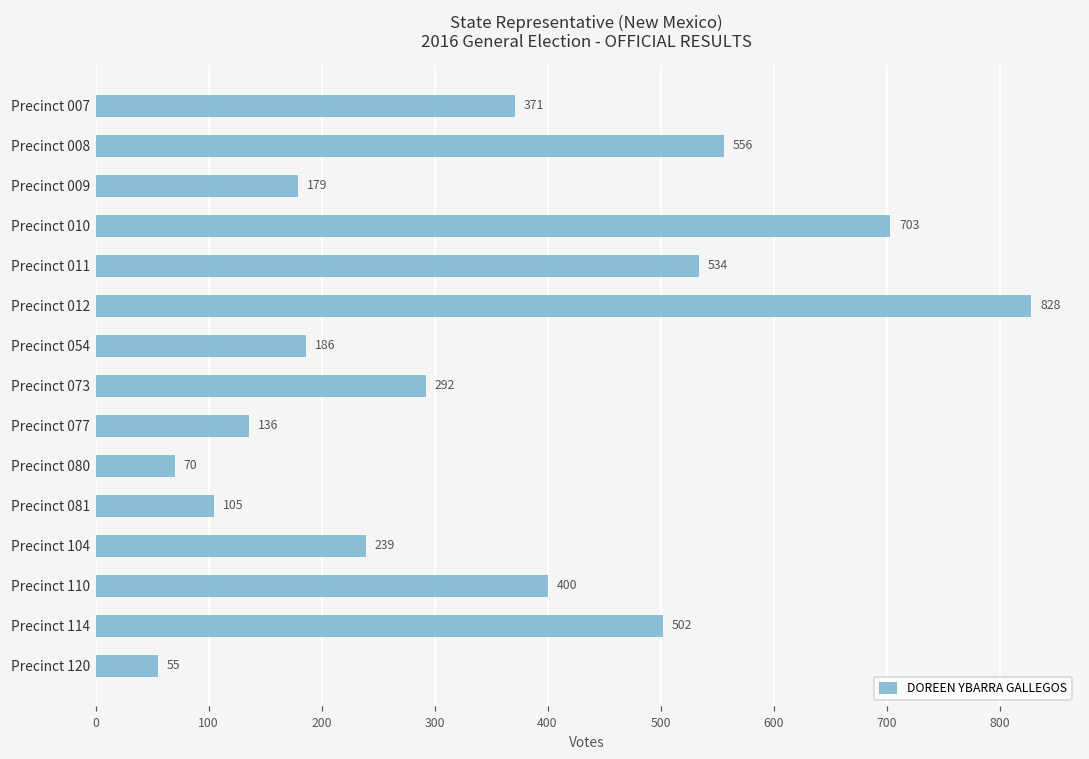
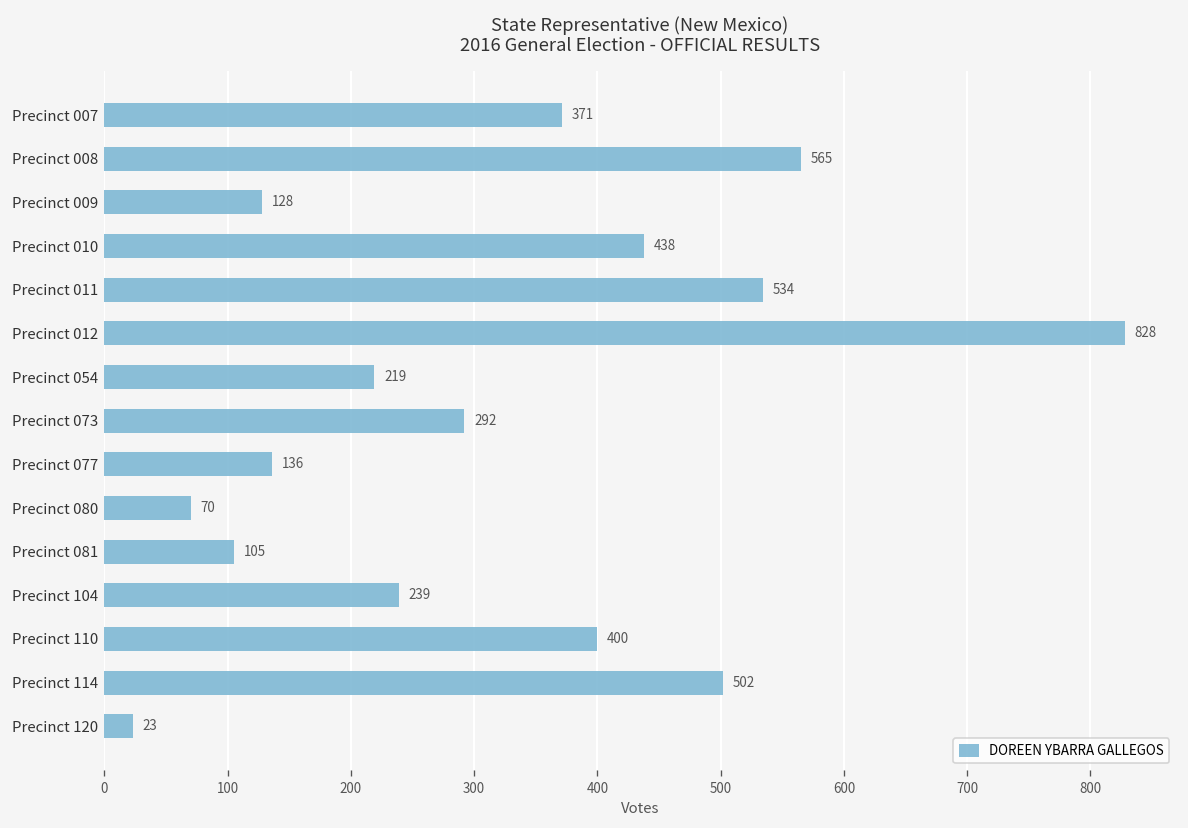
Precinct 008: 556 -> 565
Precinct 009: 179 -> 128
Precinct 010: 703 -> 438
Precinct 054: 186 -> 219
Precinct 120: 55 -> 23
